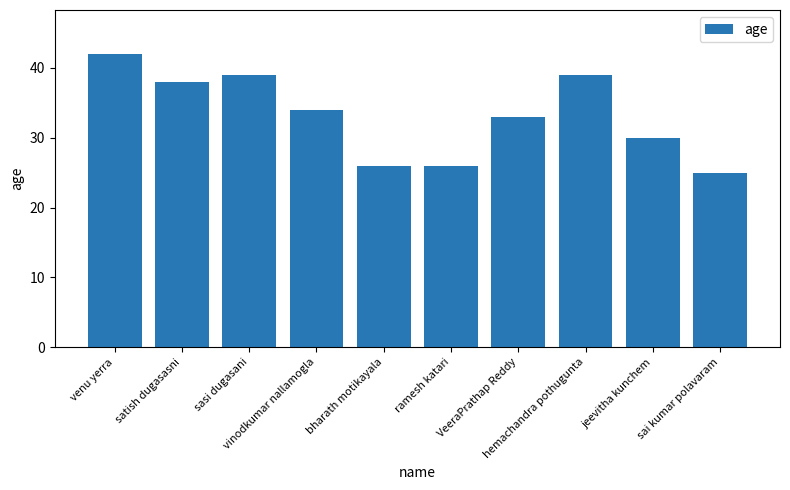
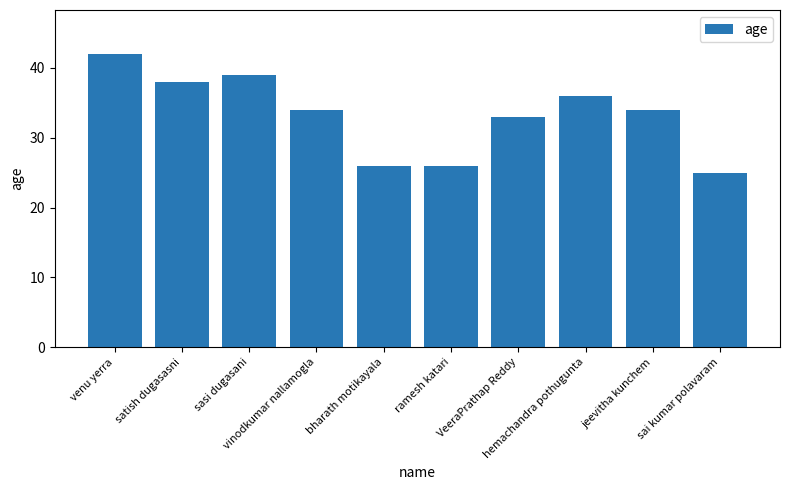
hemachandra pothugunta: 39 -> 36
jeevitha kunchem: 30 -> 34
